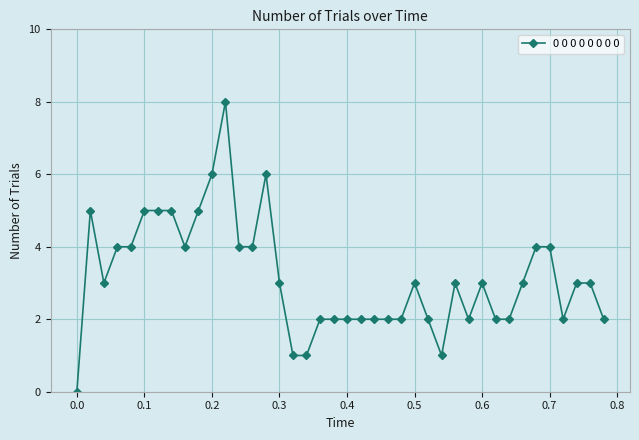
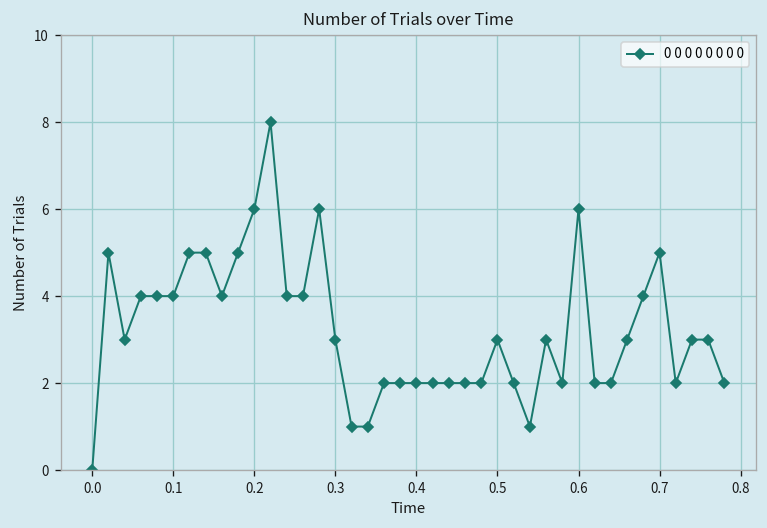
0.1: 5 -> 4
0.6: 3 -> 6
0.7: 4 -> 5
